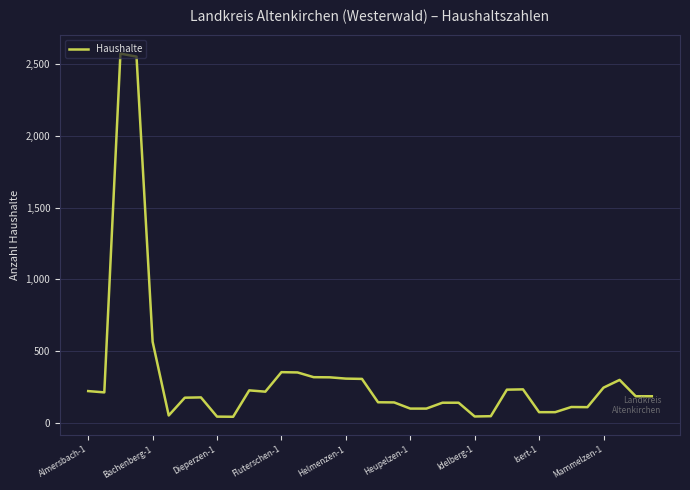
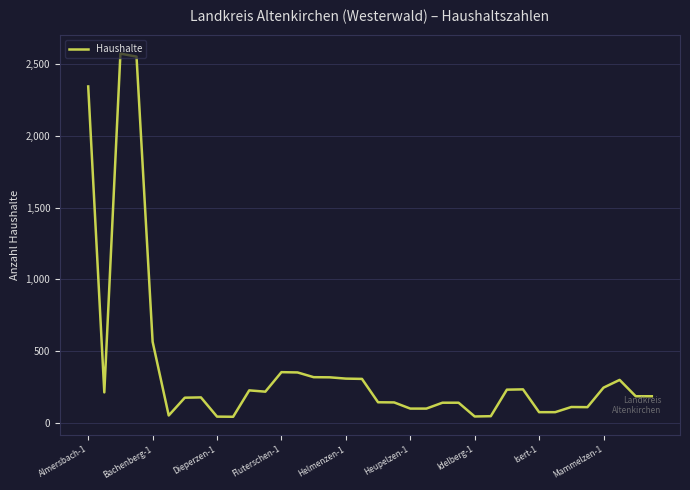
Almersbach-1: 220 -> 2,340
